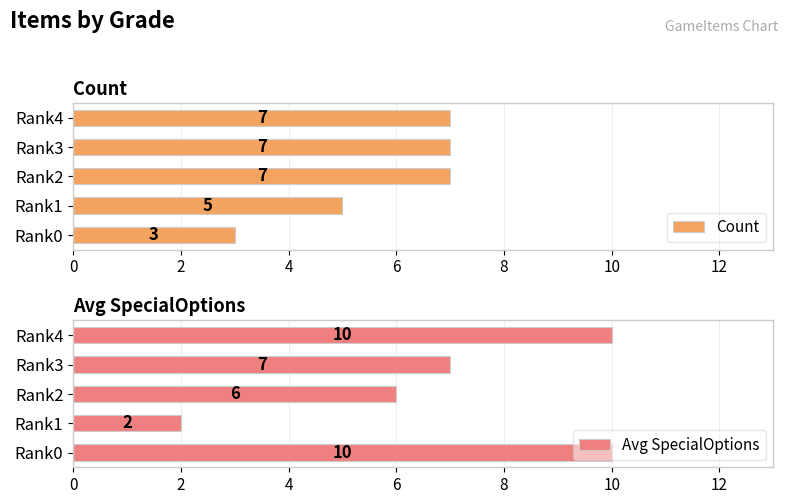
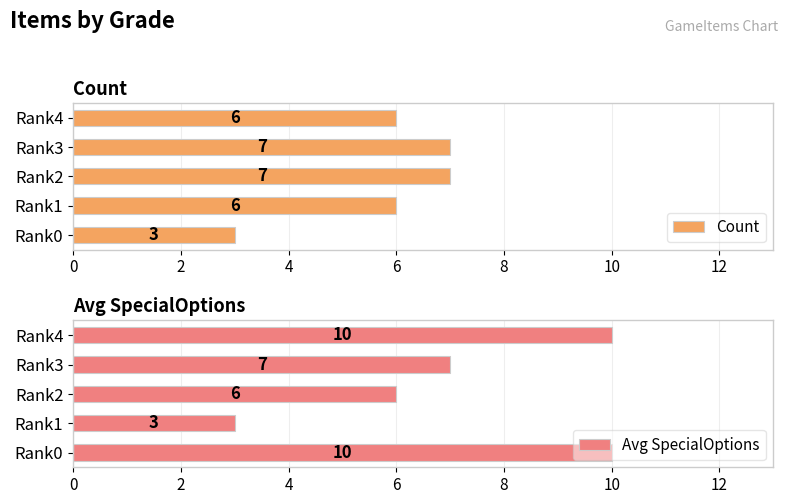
Count, Rank4: 7 -> 6
Count, Rank1: 5 -> 6
Avg SpecialOptions, Rank1: 2 -> 3
